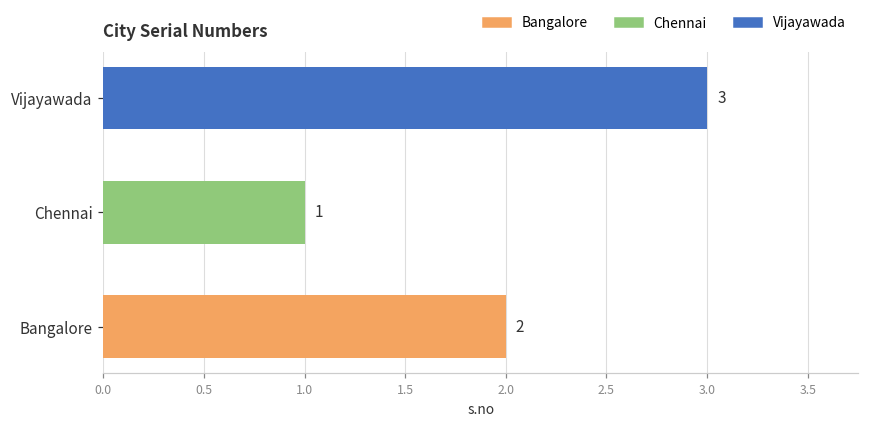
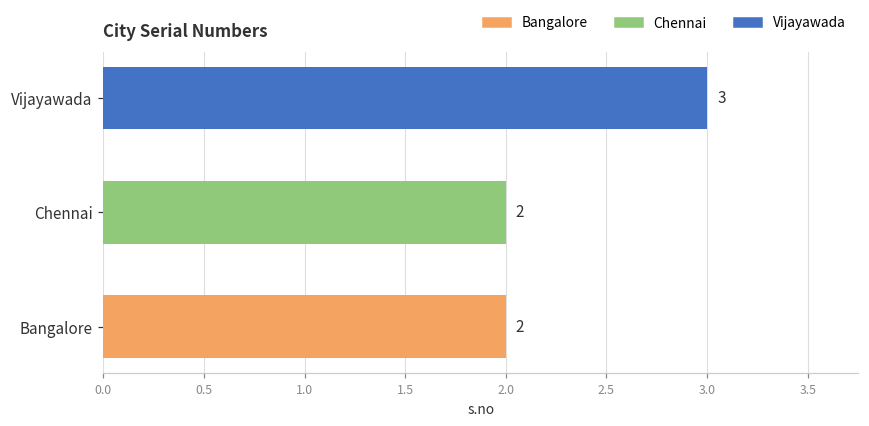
Chennai: 1 -> 2
